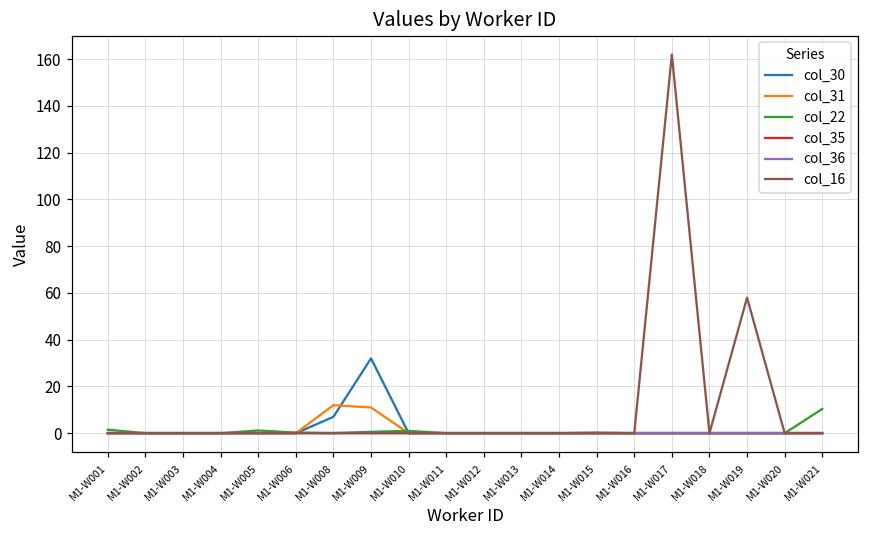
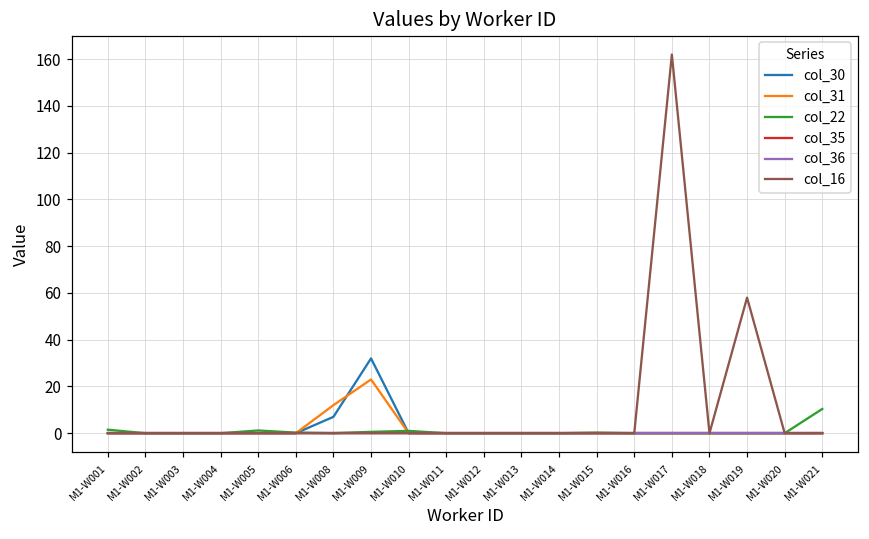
col_31, M1-W009: 11 -> 23
